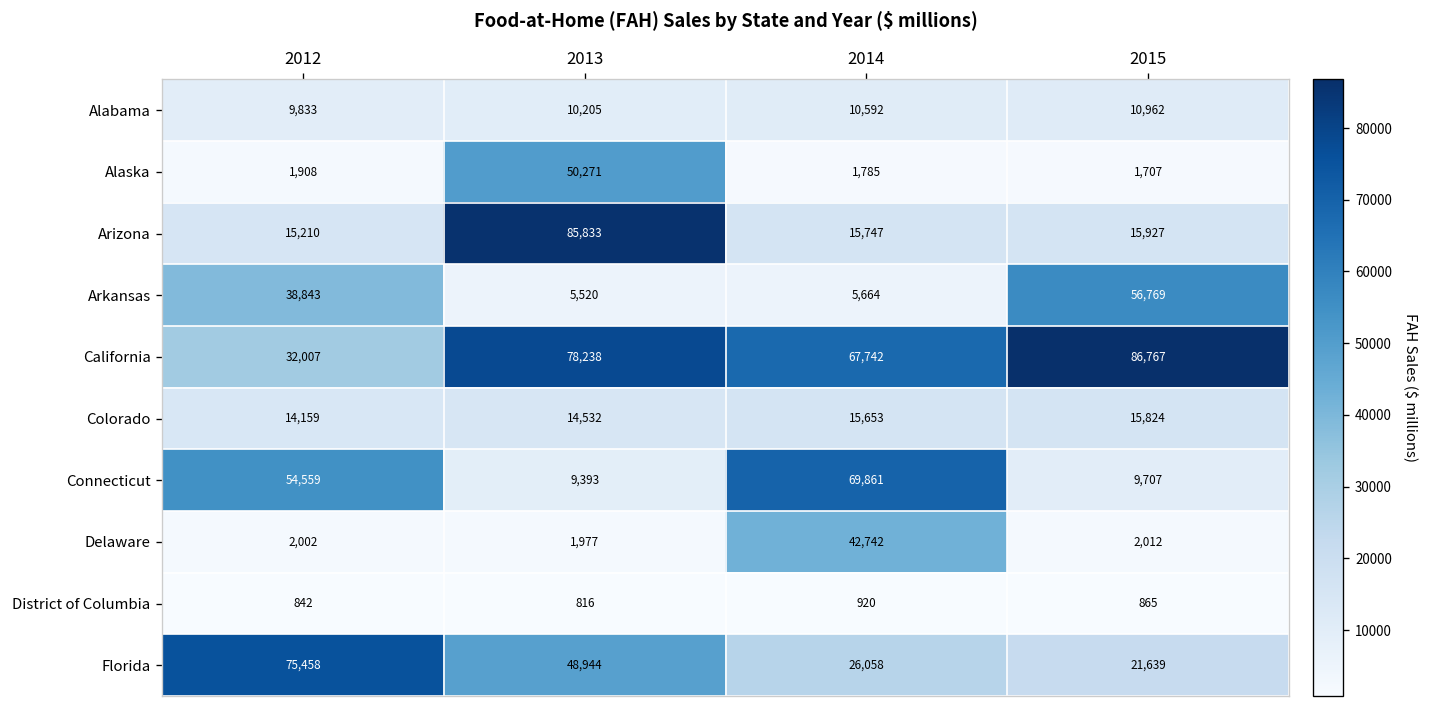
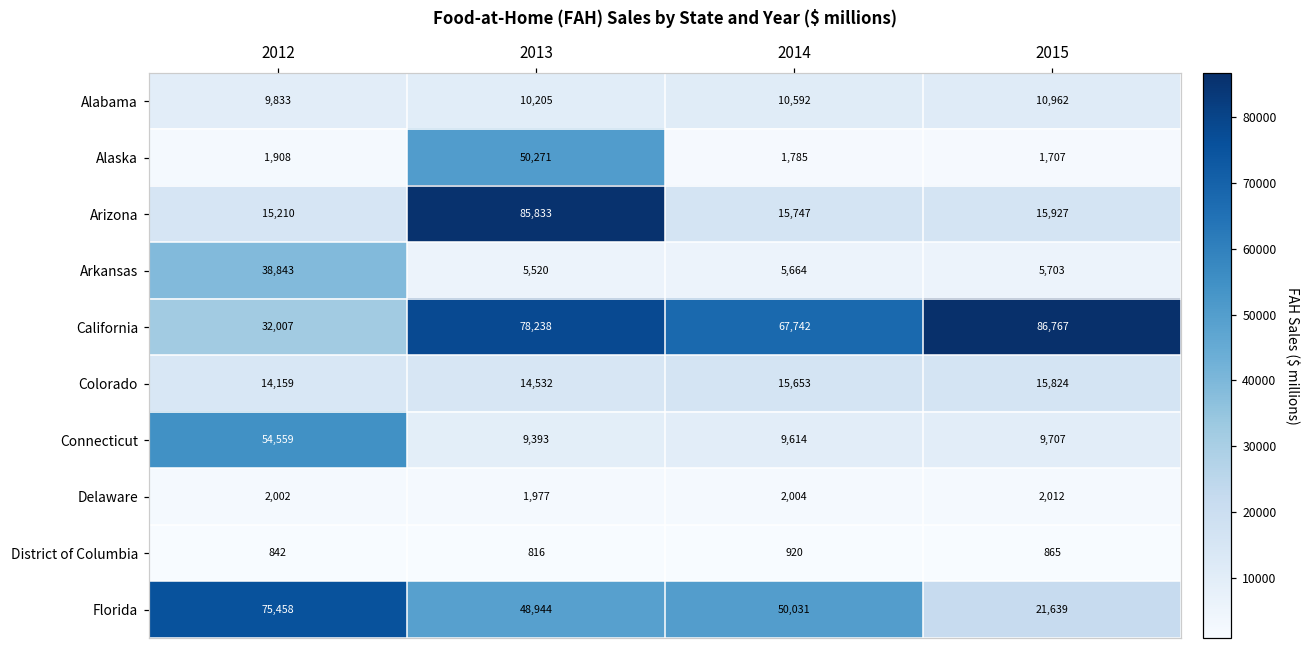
Arkansas, 2015: 56,769 -> 5,703
Connecticut, 2014: 69,861 -> 9,614
Delaware, 2014: 42,742 -> 2,004
Florida, 2014: 26,058 -> 50,031
